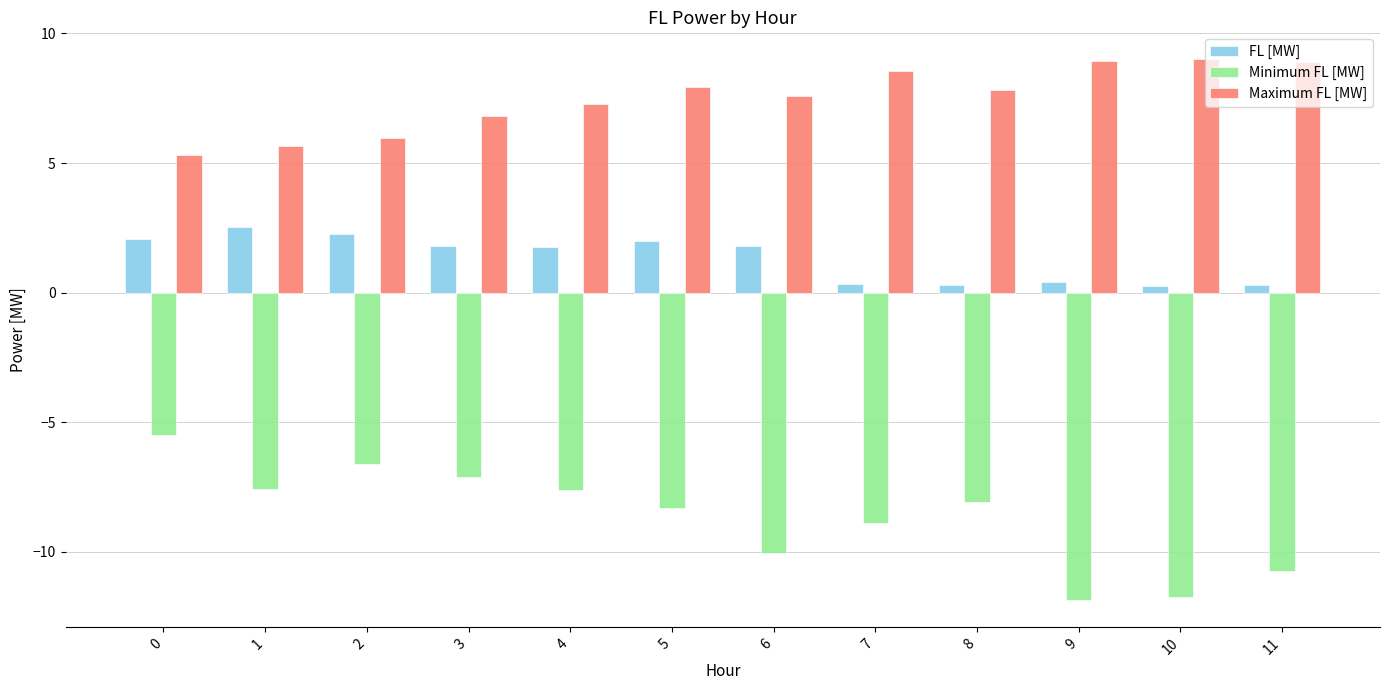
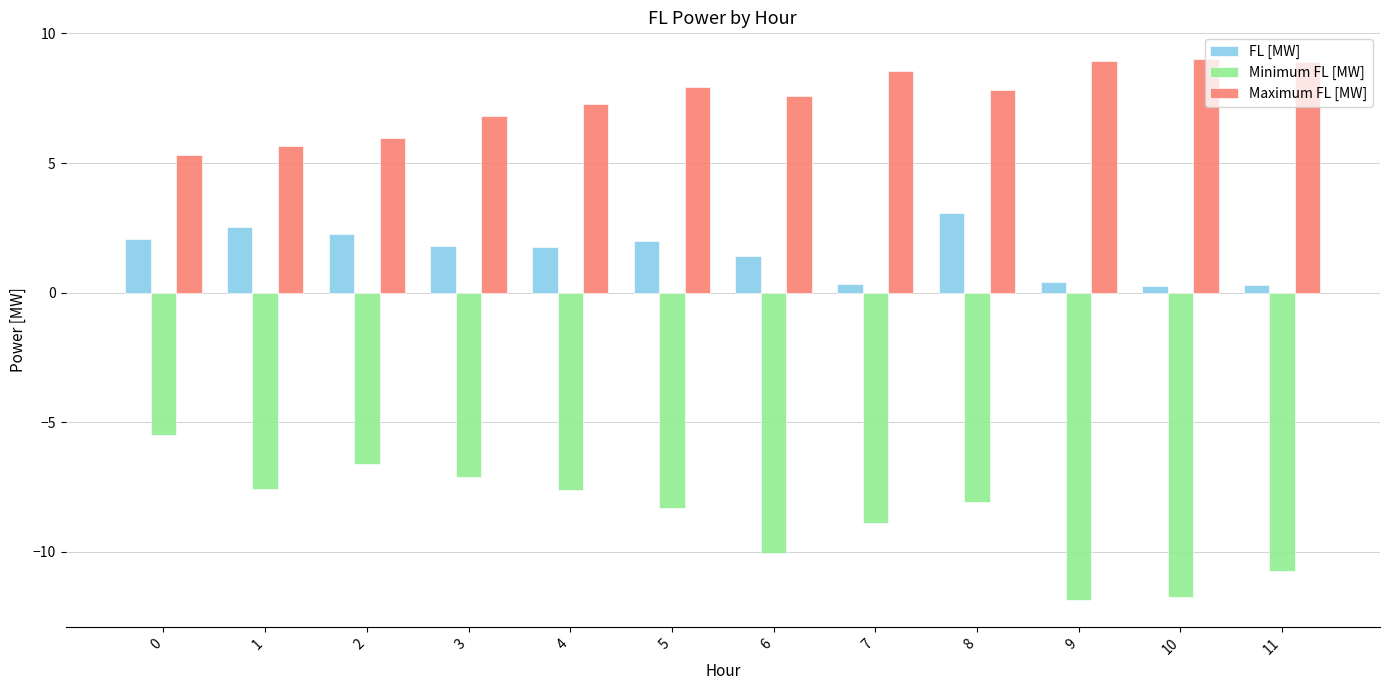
FL [MW], 6: 1.8 -> 1.4
FL [MW], 8: 0.3 -> 3.1
